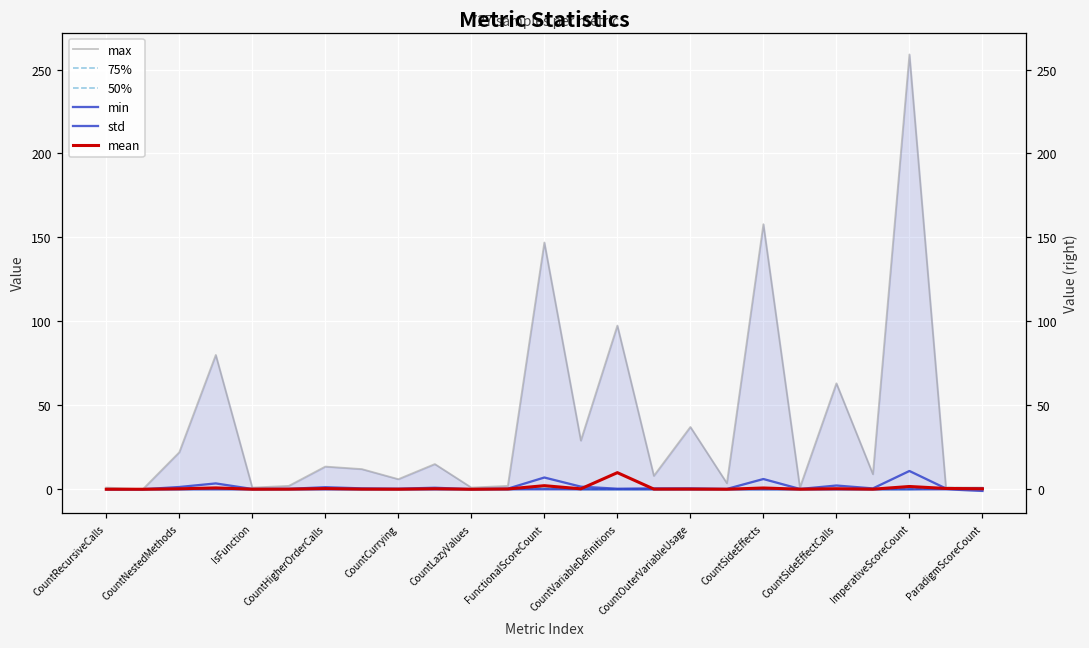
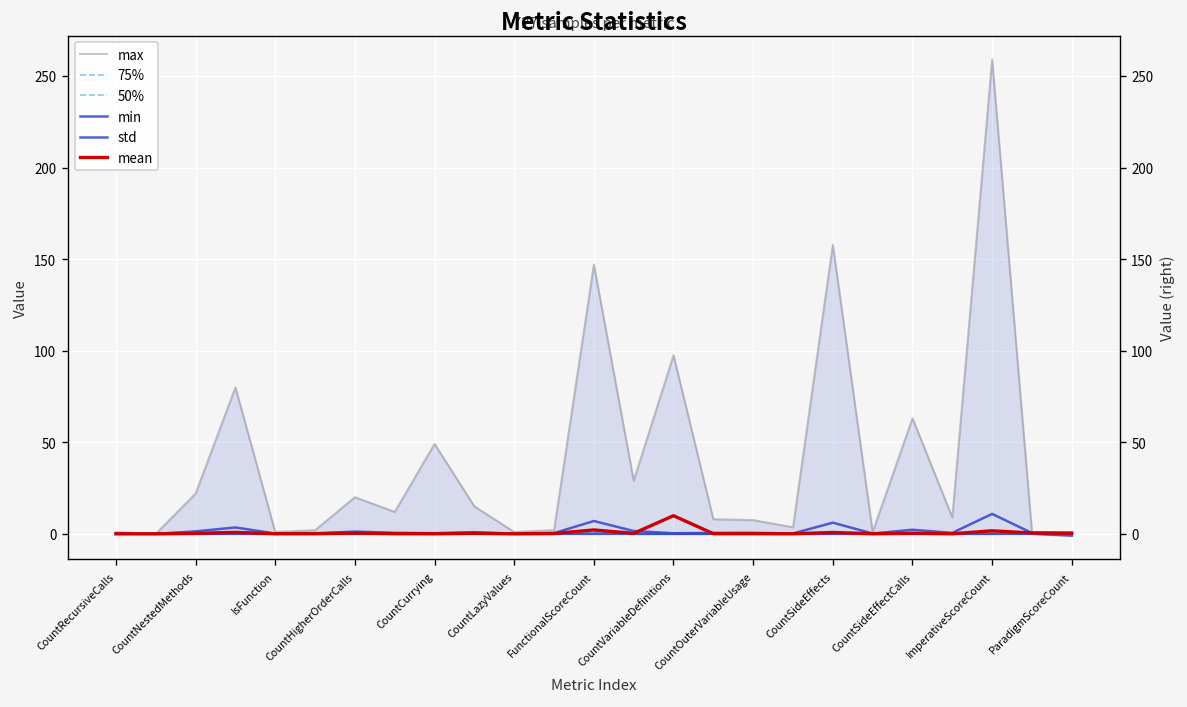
max, CountHigherOrderCalls: 14 -> 20
max, CountCurrying: 6 -> 49
max, CountOuterVariableUsage: 37 -> 8
